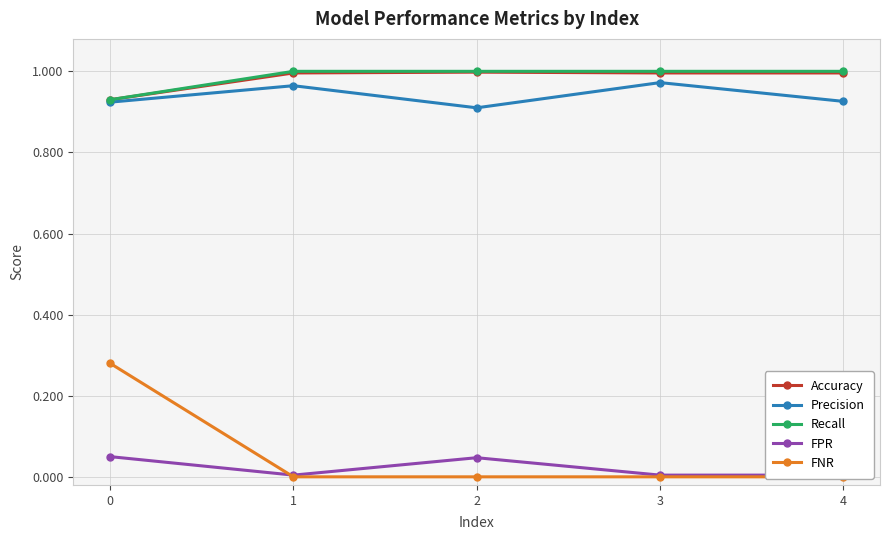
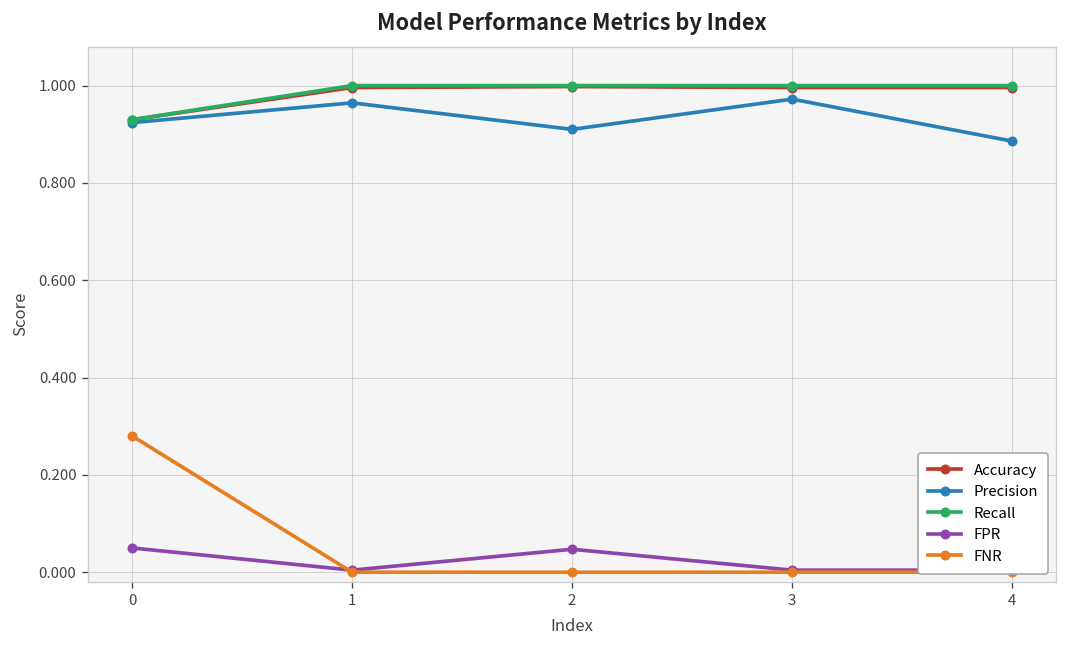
Precision, 4: 0.93 -> 0.89
